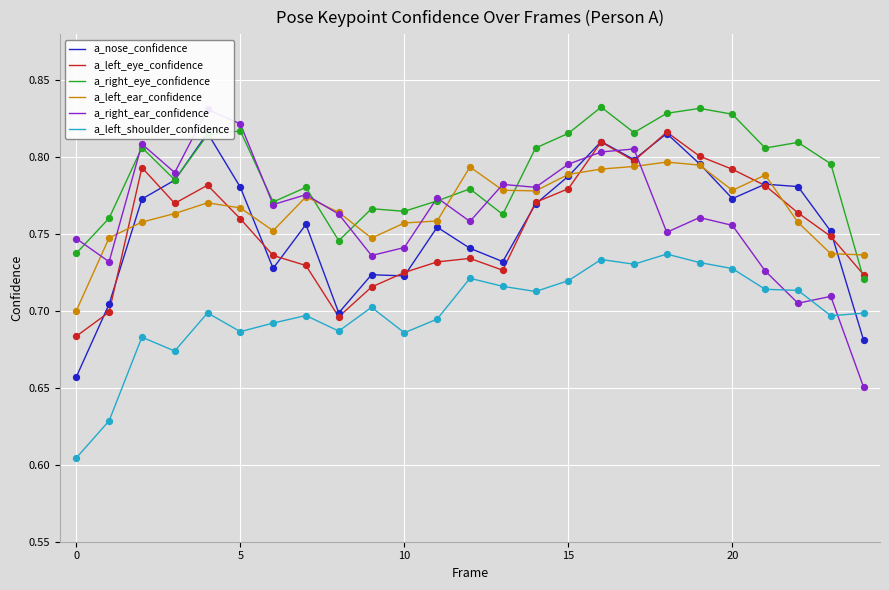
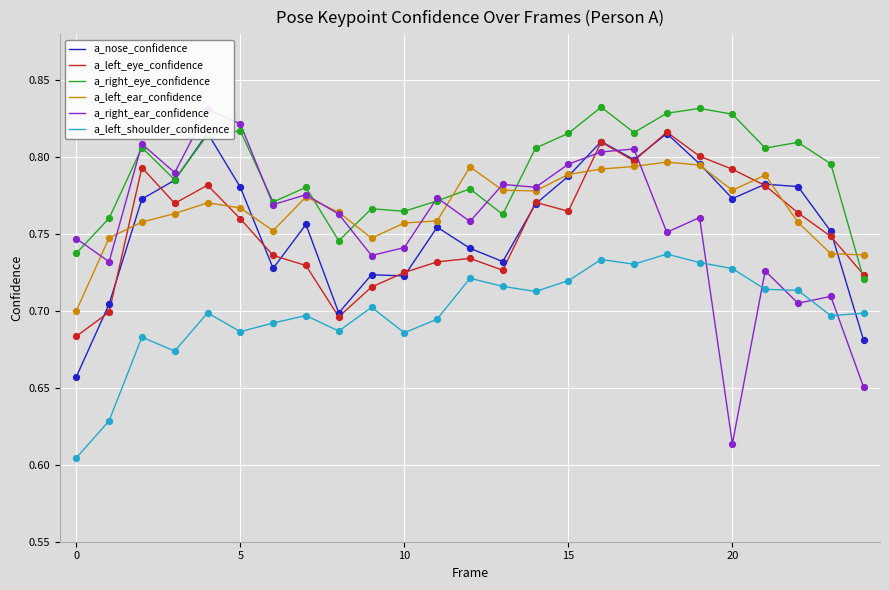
a_left_eye_confidence, 15: 0.780 -> 0.765
a_right_ear_confidence, 20: 0.756 -> 0.614
